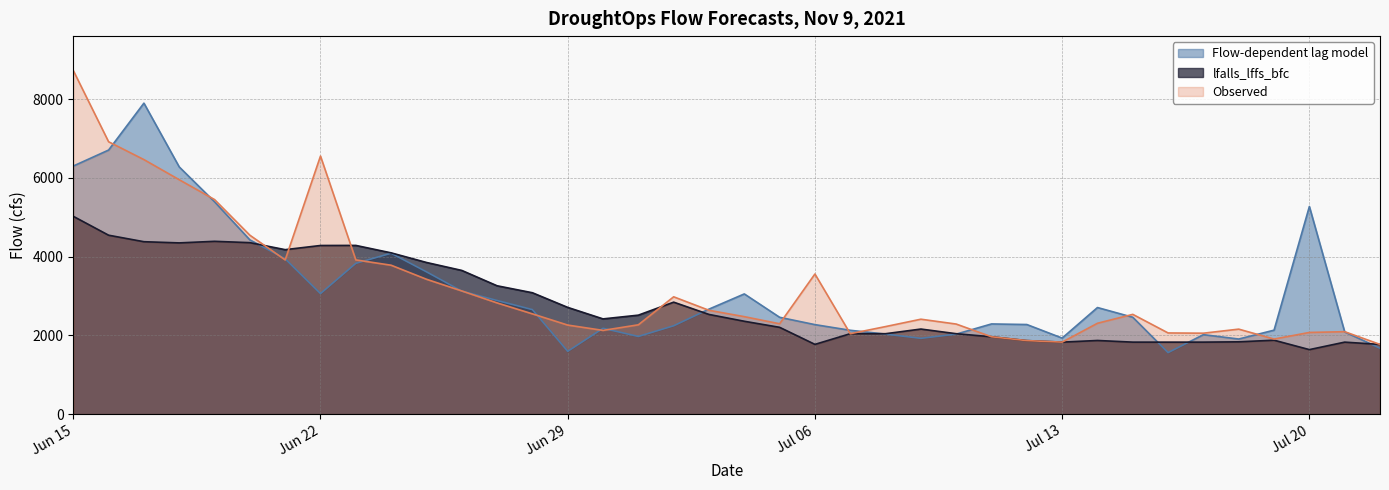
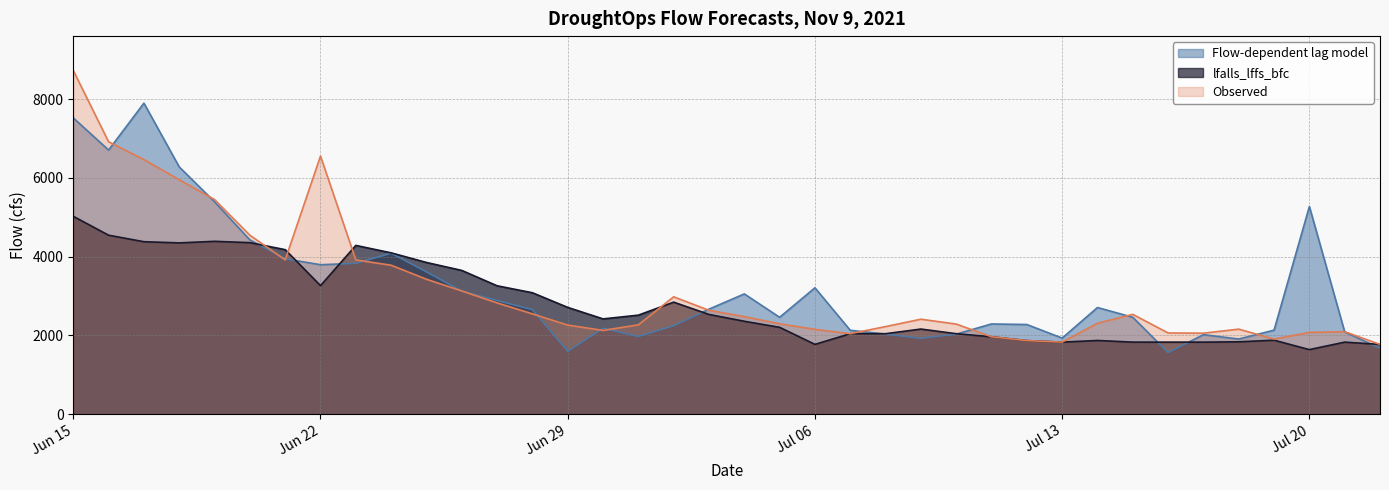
Flow-dependent lag model, Jun 15: 6300 -> 7500
Flow-dependent lag model, Jun 22: 3100 -> 3800
lfalls_lffs_bfc, Jun 22: 4300 -> 3300
Flow-dependent lag model, Jul 06: 2300 -> 3200
Observed, Jul 06: 3600 -> 2200
